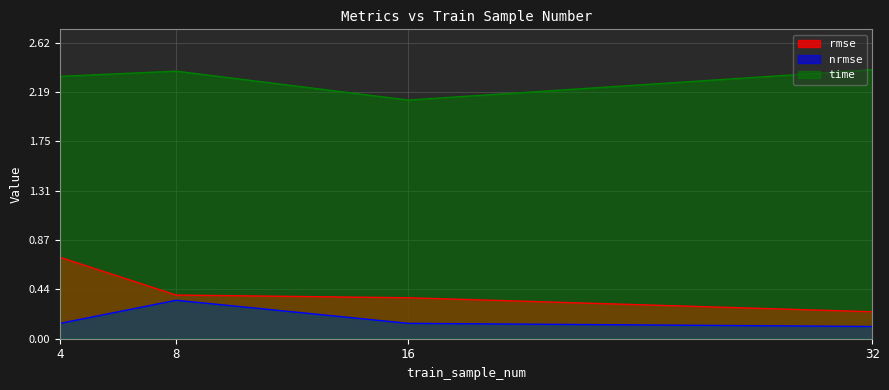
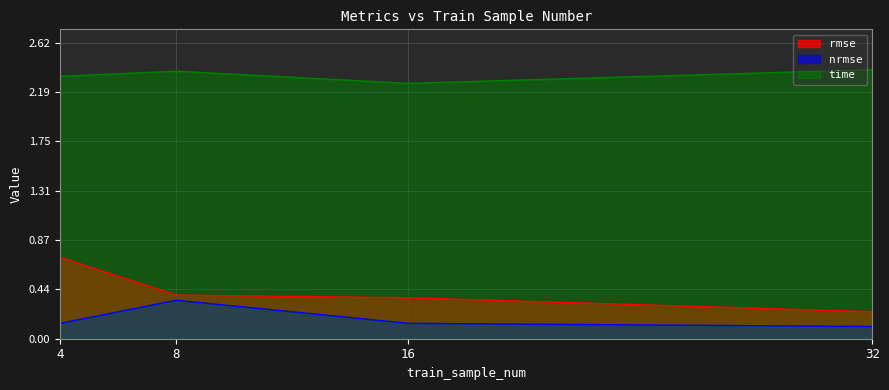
time, 16: 2.11 -> 2.26
